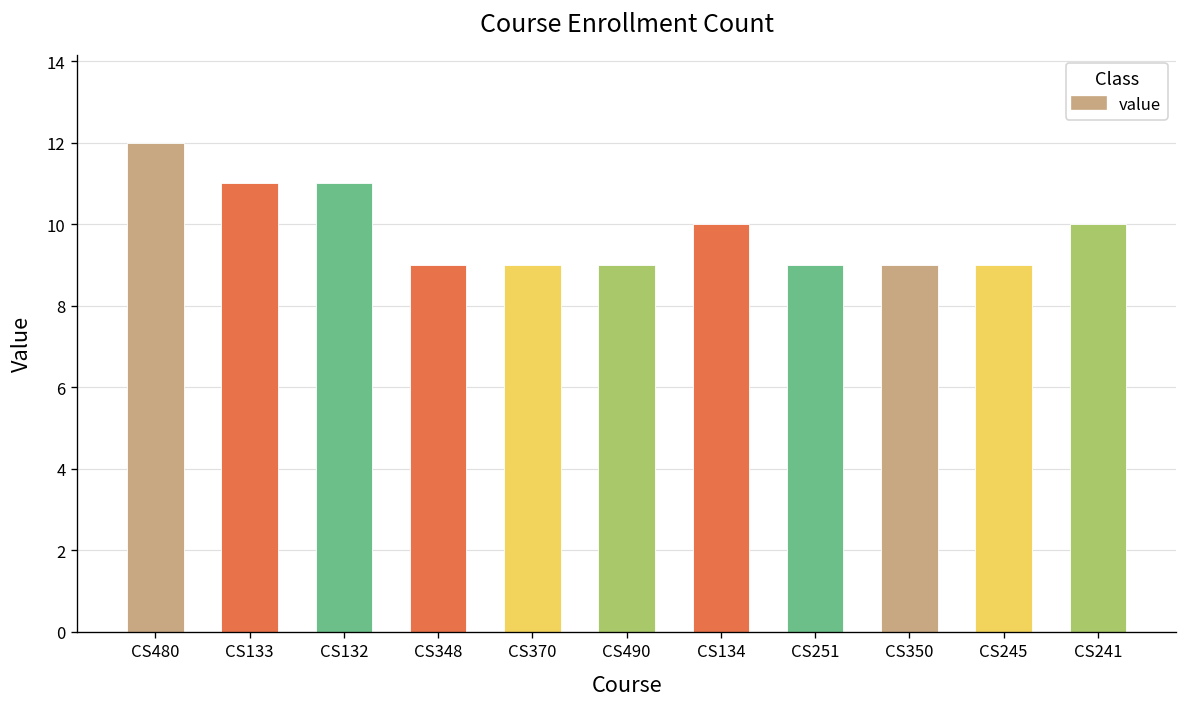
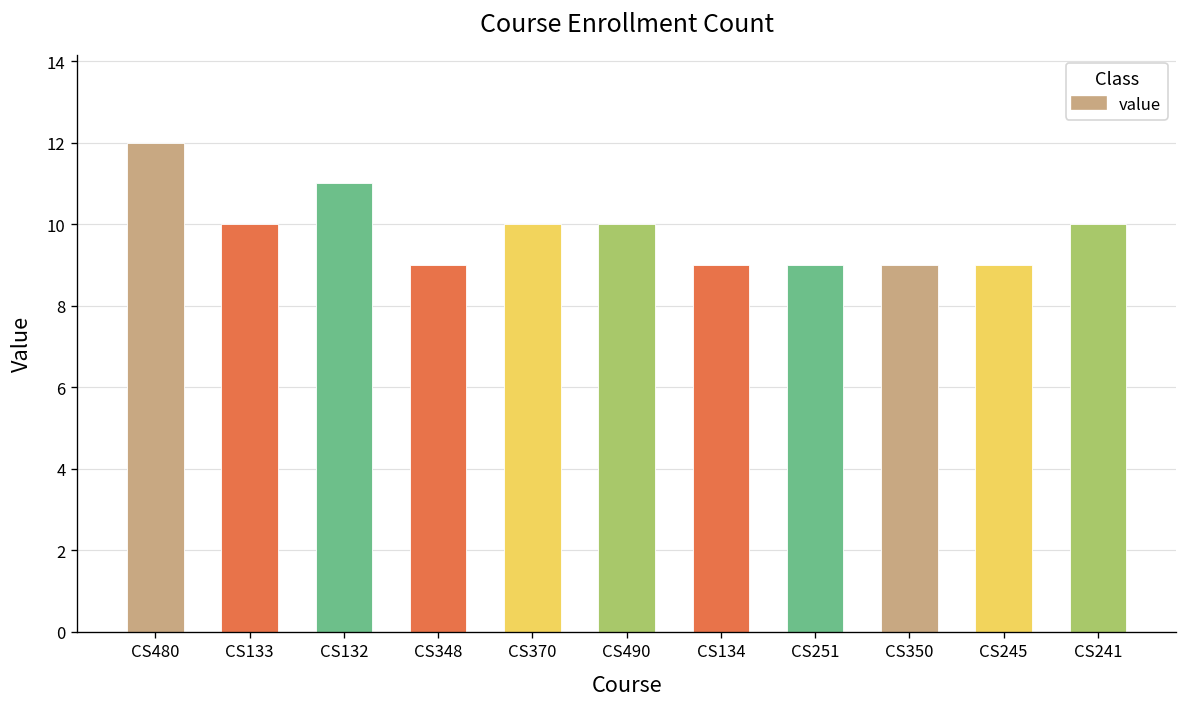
CS133: 11 -> 10
CS370: 9 -> 10
CS490: 9 -> 10
CS134: 10 -> 9
